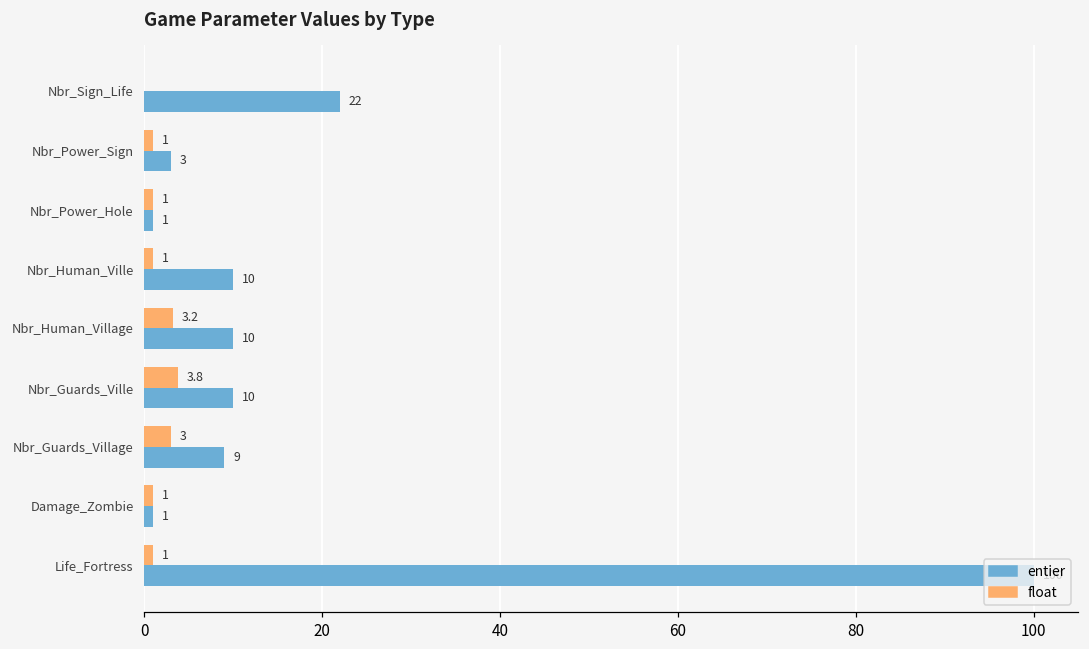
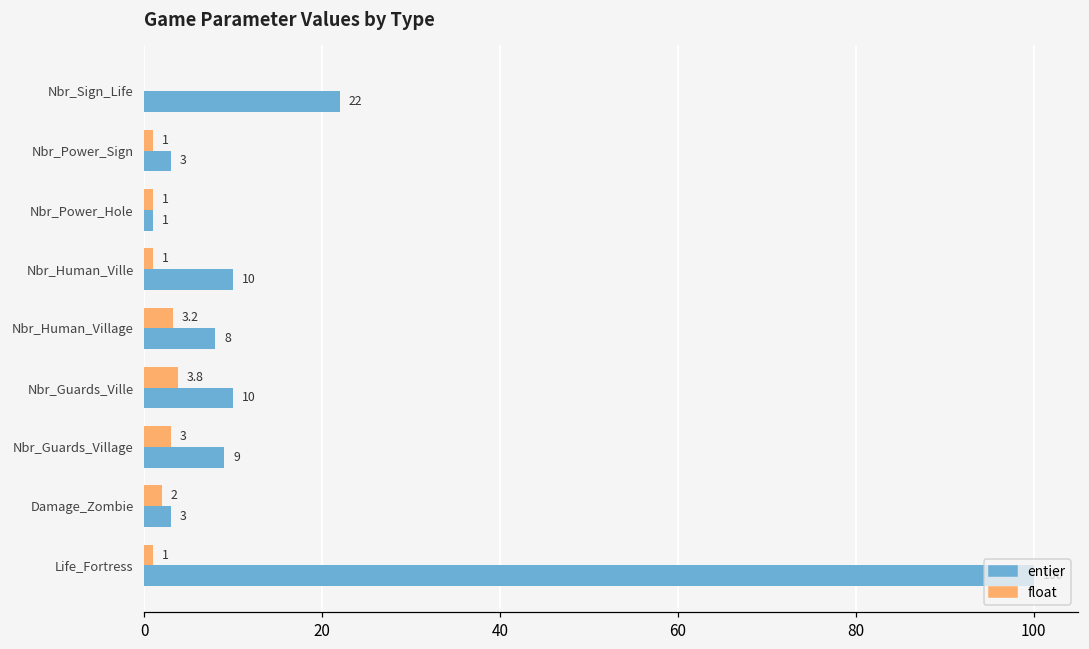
entier, Nbr_Human_Village: 10 -> 8
float, Damage_Zombie: 1 -> 2
entier, Damage_Zombie: 1 -> 3
